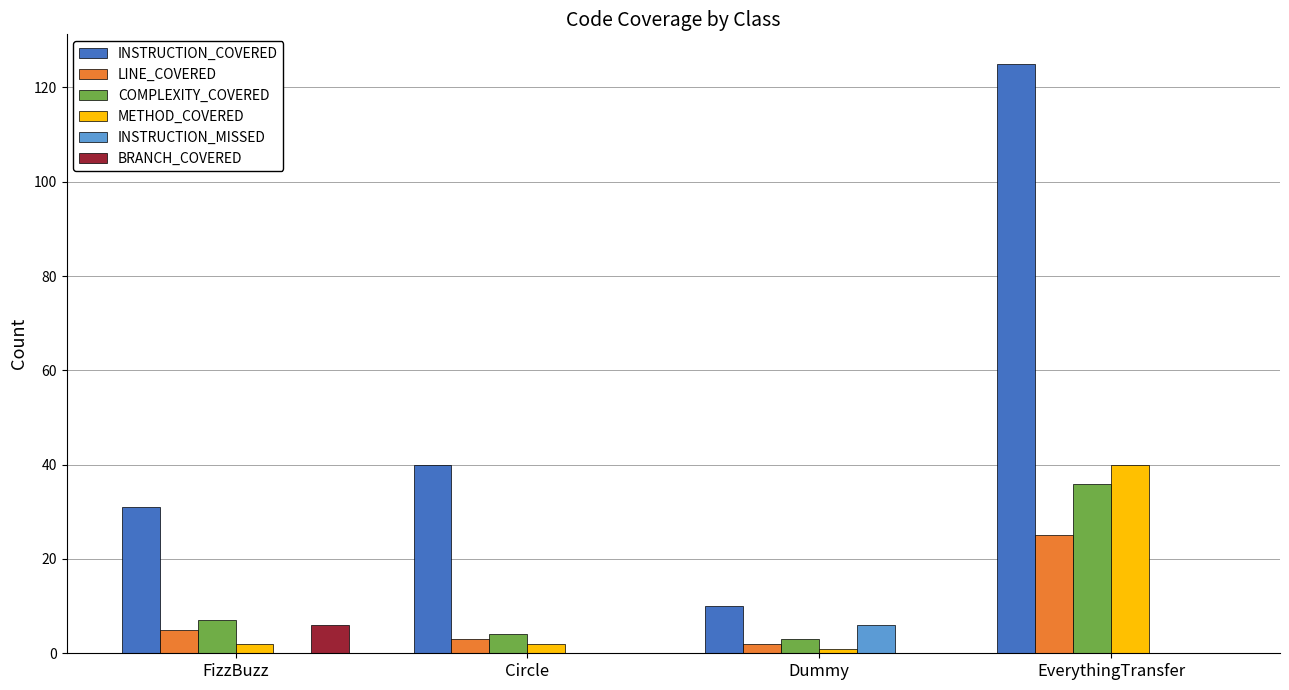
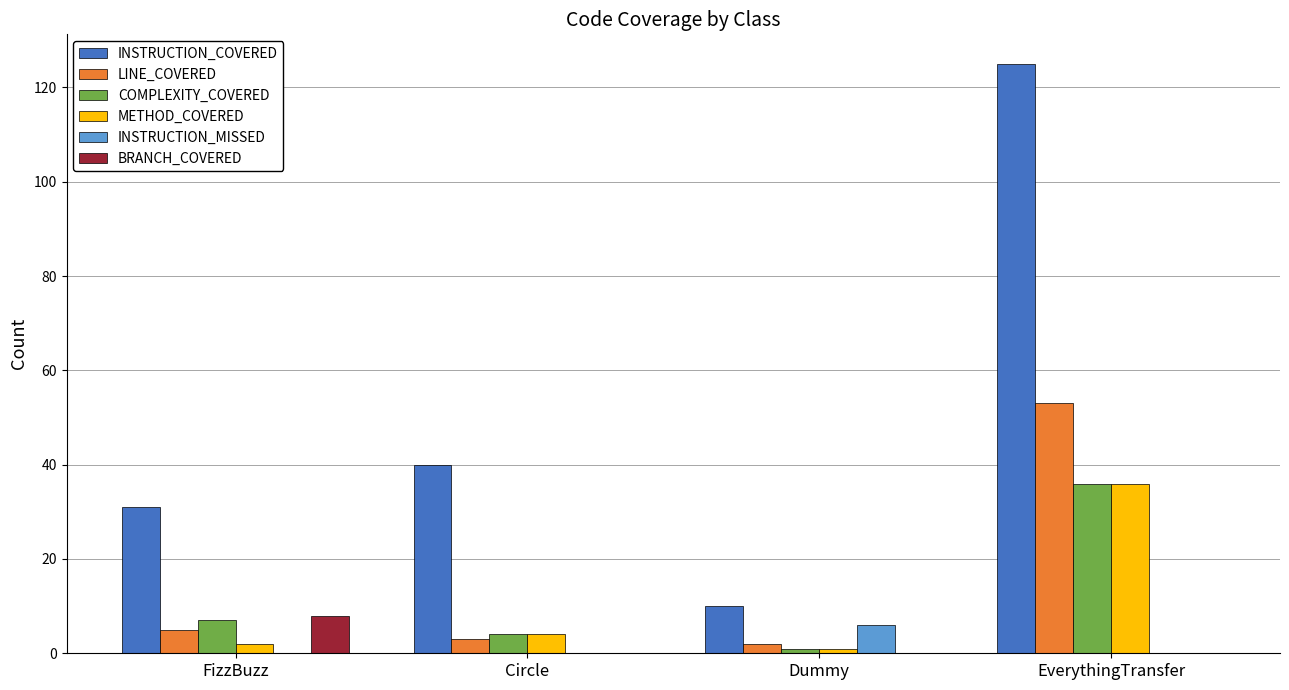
BRANCH_COVERED, FizzBuzz: 6 -> 8
METHOD_COVERED, Circle: 2 -> 4
COMPLEXITY_COVERED, Dummy: 3 -> 1
LINE_COVERED, EverythingTransfer: 25 -> 53
METHOD_COVERED, EverythingTransfer: 40 -> 36
